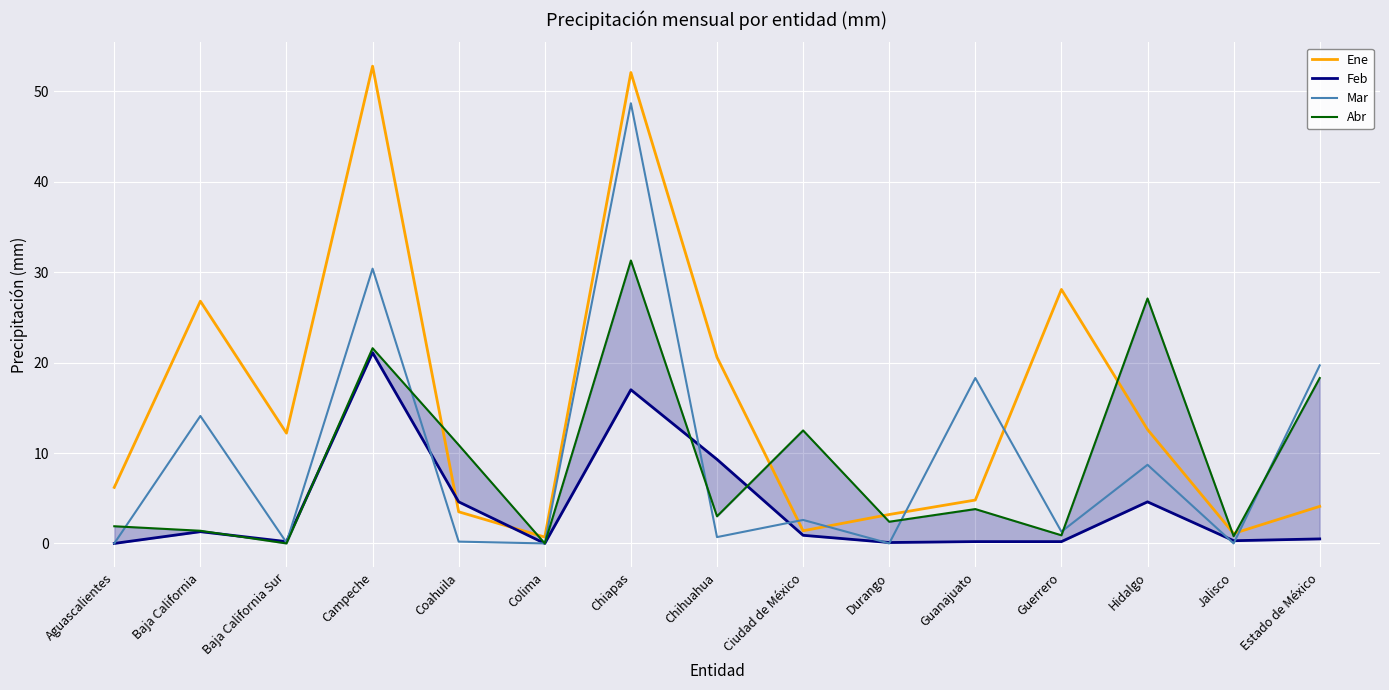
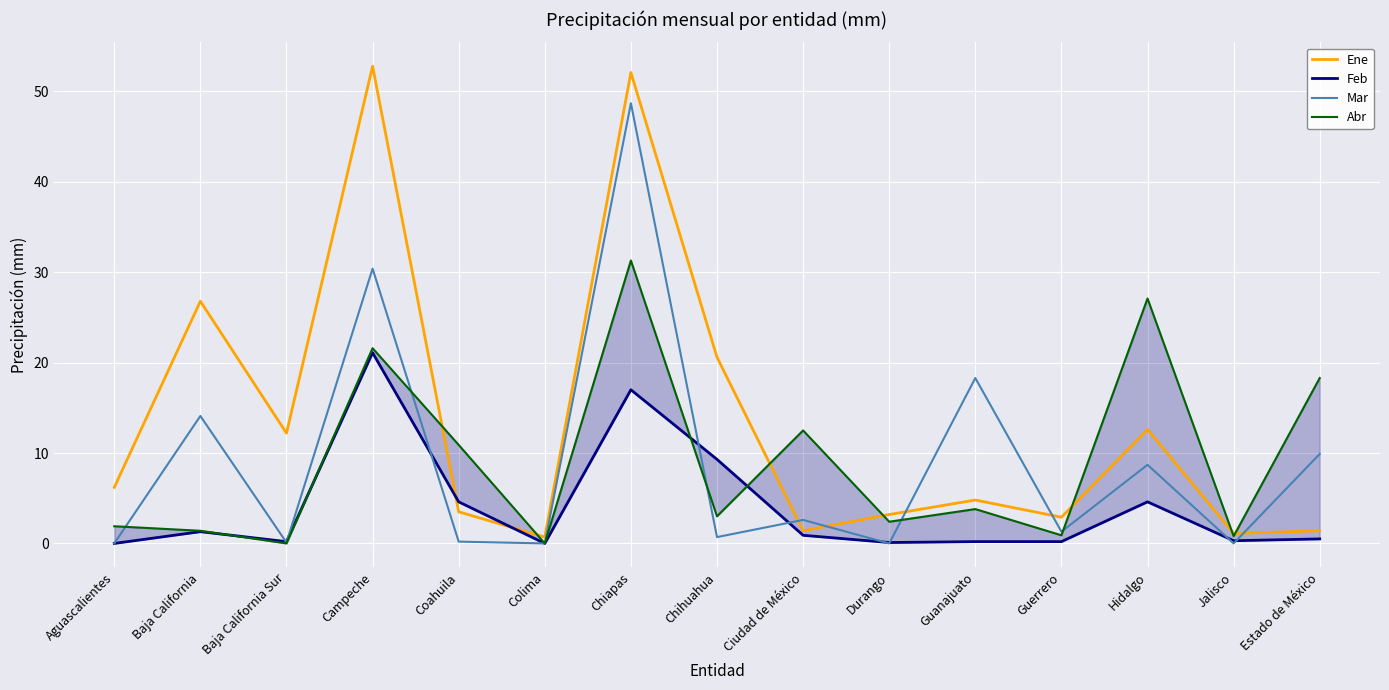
Ene, Guerrero: 28 -> 3
Ene, Estado de México: 4 -> 1
Mar, Estado de México: 20 -> 10
